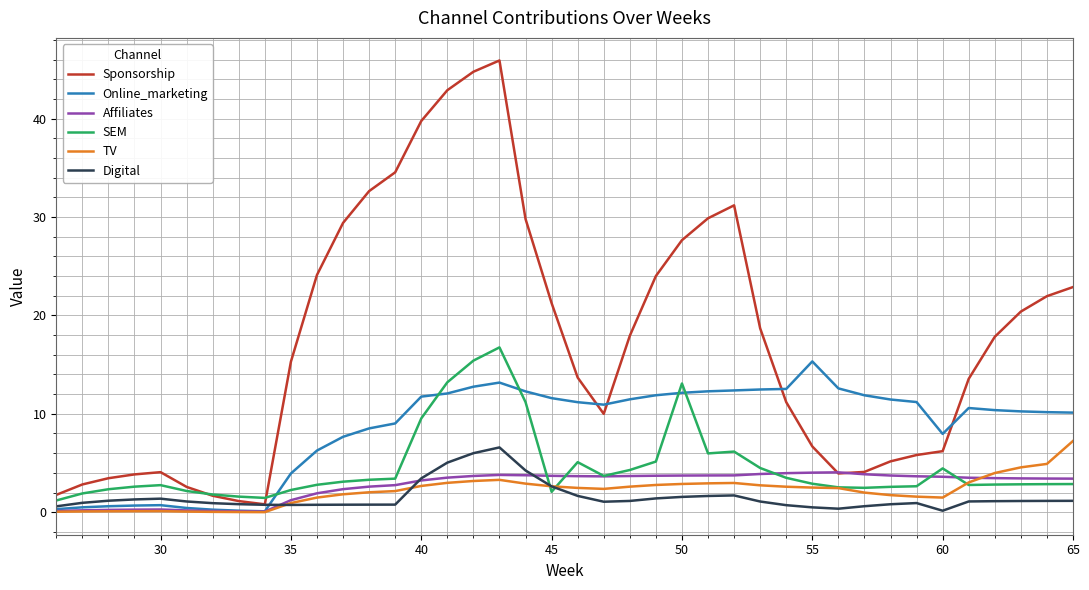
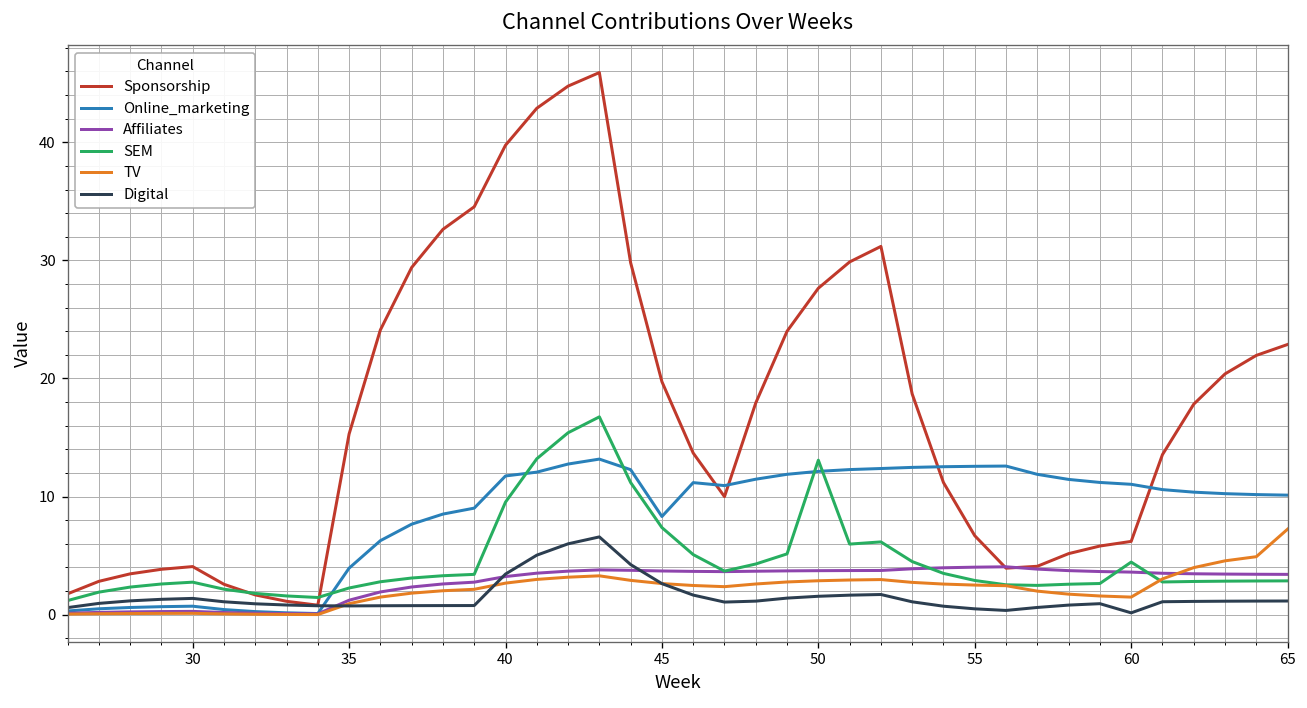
Sponsorship, 45: 21 -> 20
Online_marketing, 45: 12 -> 8
SEM, 45: 2 -> 7
Online_marketing, 55: 15 -> 13
Online_marketing, 60: 8 -> 11
